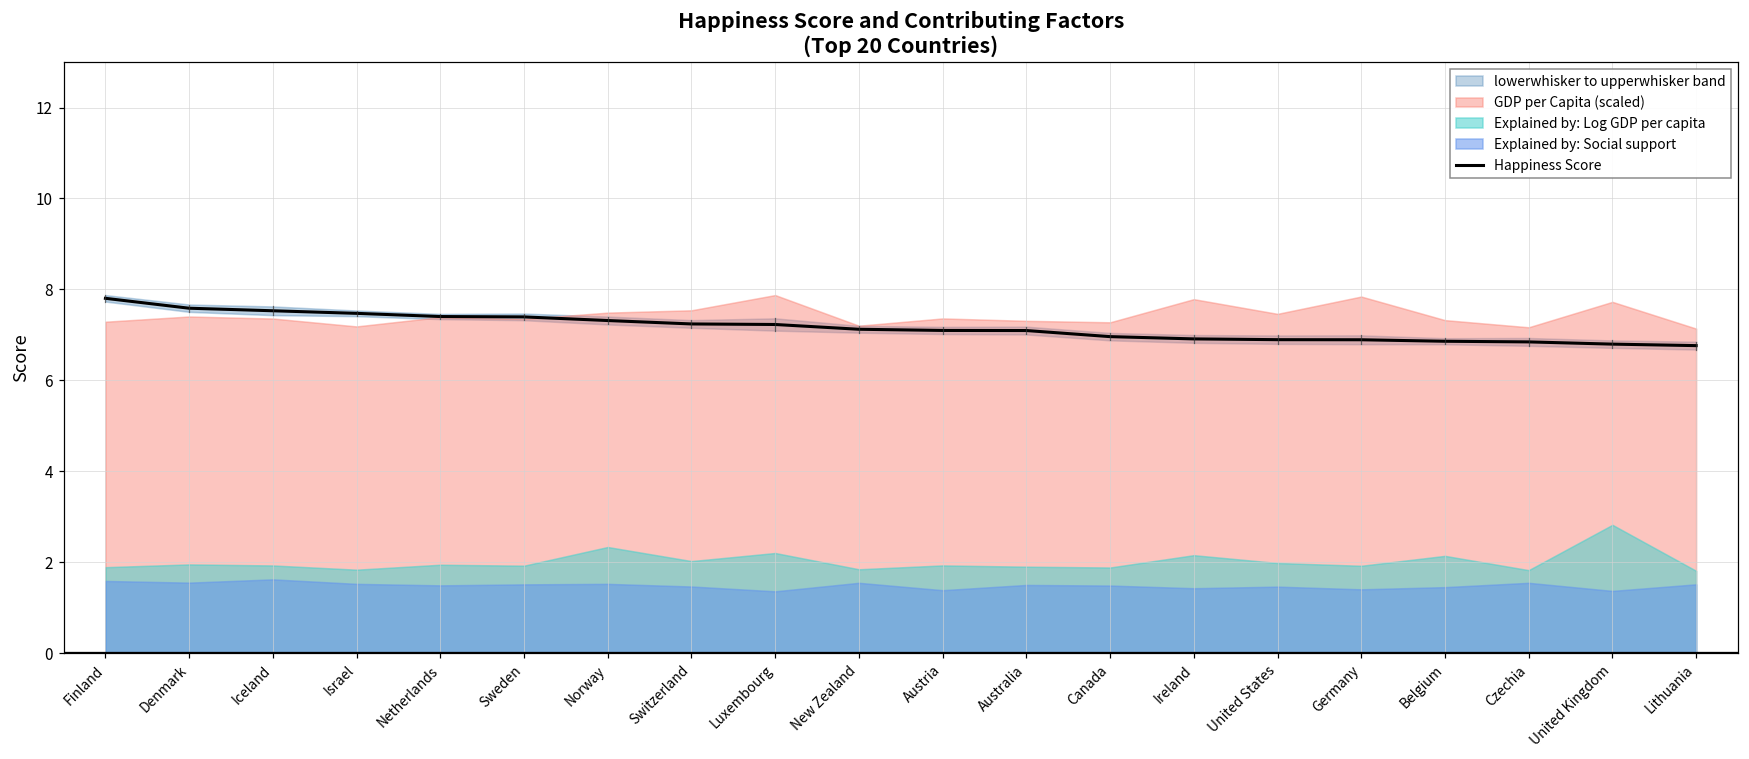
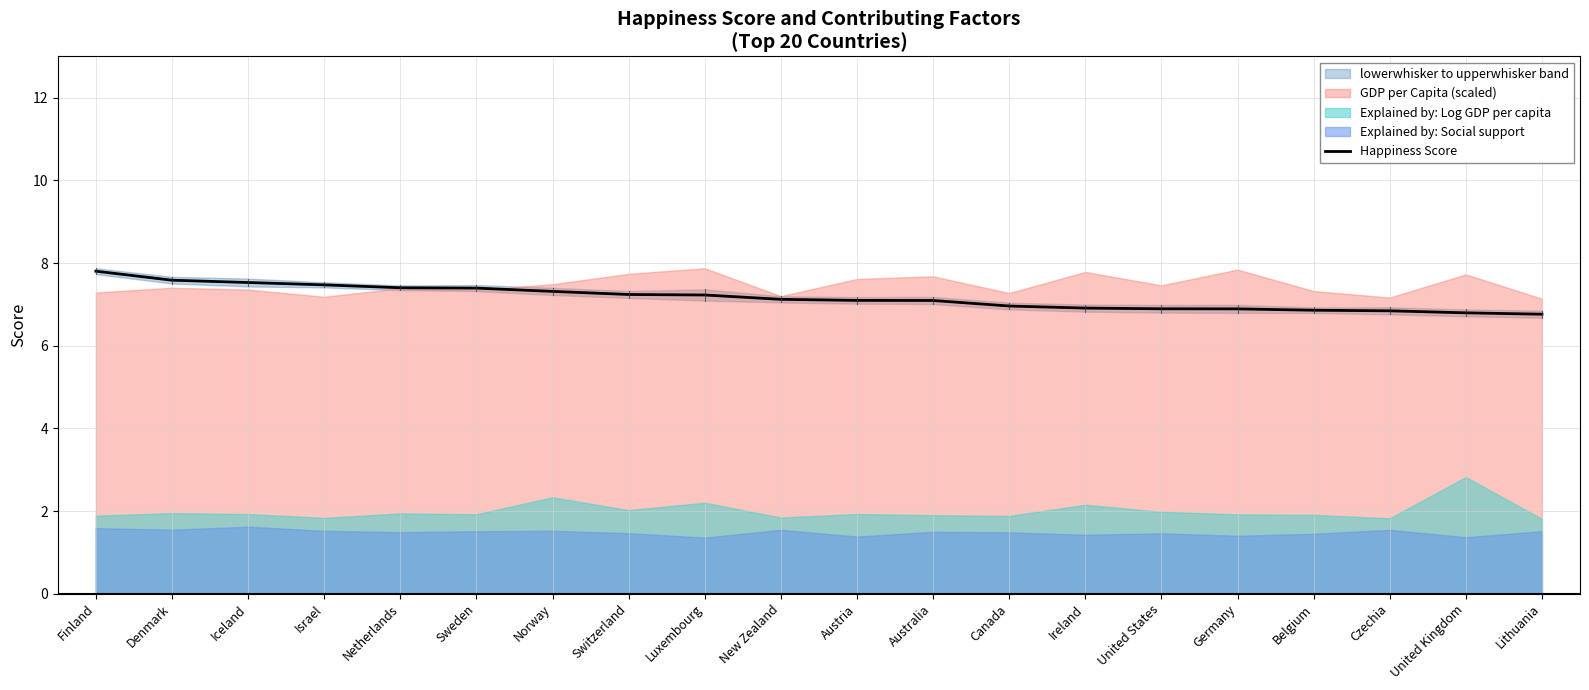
GDP per Capita (scaled), Switzerland: 7.5 -> 7.7
GDP per Capita (scaled), Austria: 7.4 -> 7.6
GDP per Capita (scaled), Australia: 7.3 -> 7.7
Explained by: Log GDP per capita, Belgium: 2.1 -> 1.9
